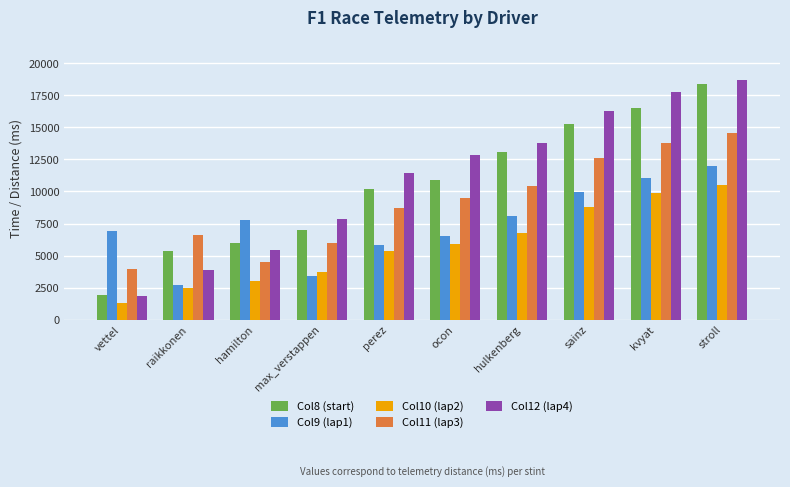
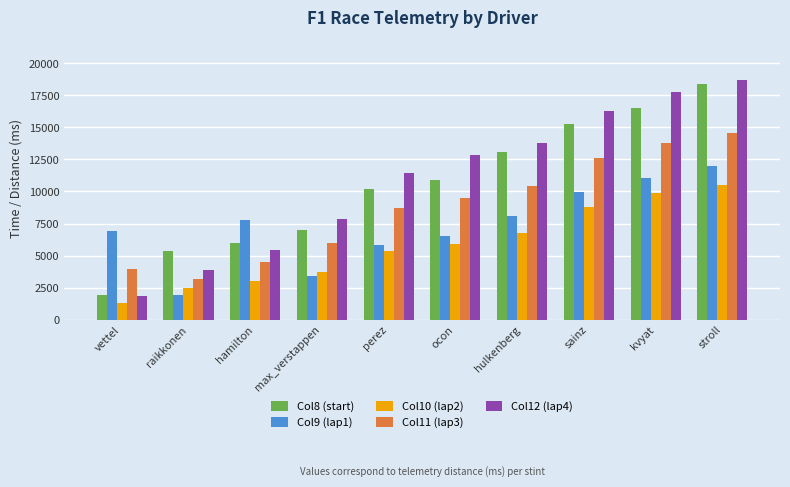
Col9 (lap1), raikkonen: 2700 -> 1900
Col11 (lap3), raikkonen: 6600 -> 3200
